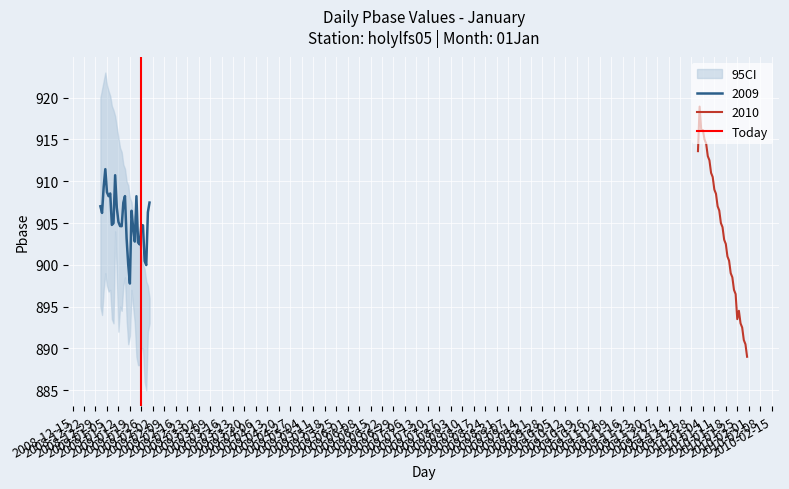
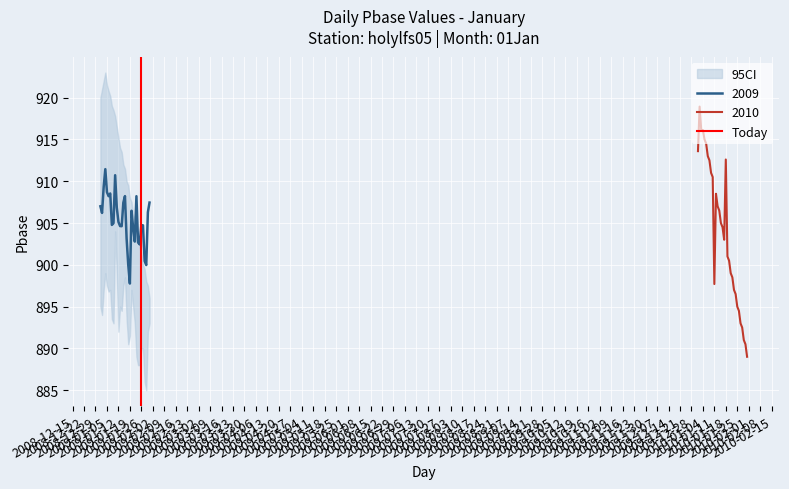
2010, 2010-01-11: 909 -> 898
2010, 2010-01-18: 903 -> 913
2010, 2010-01-25: 894 -> 895
